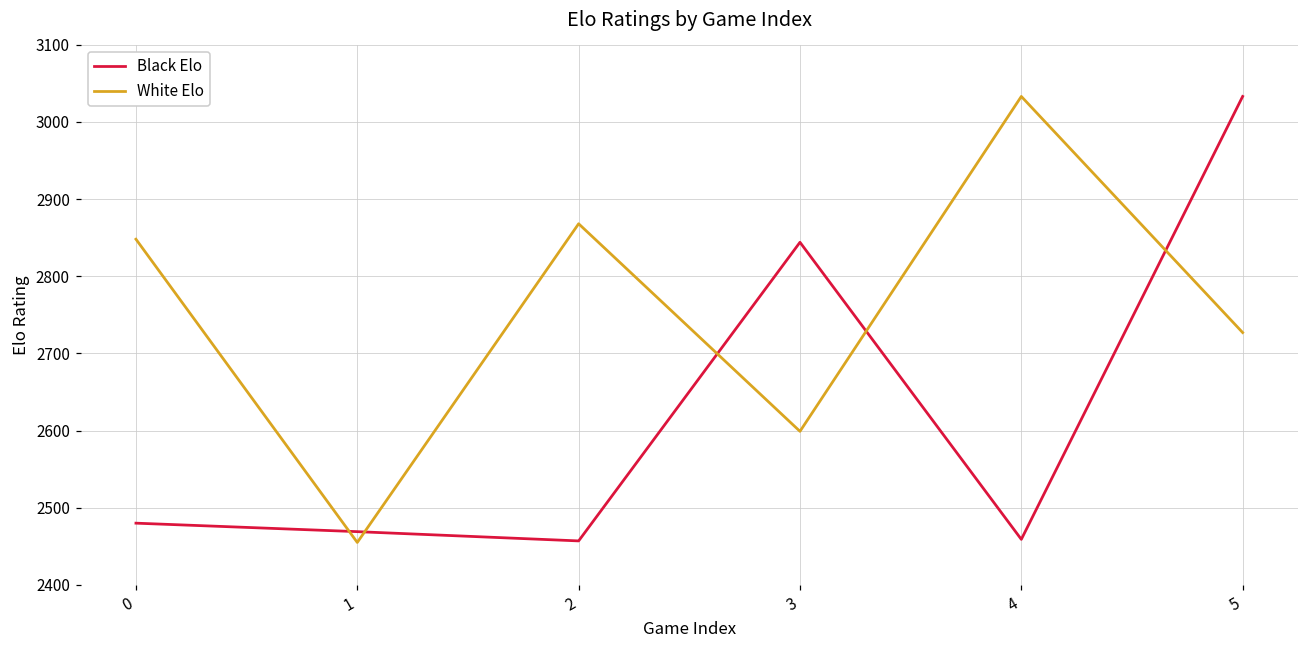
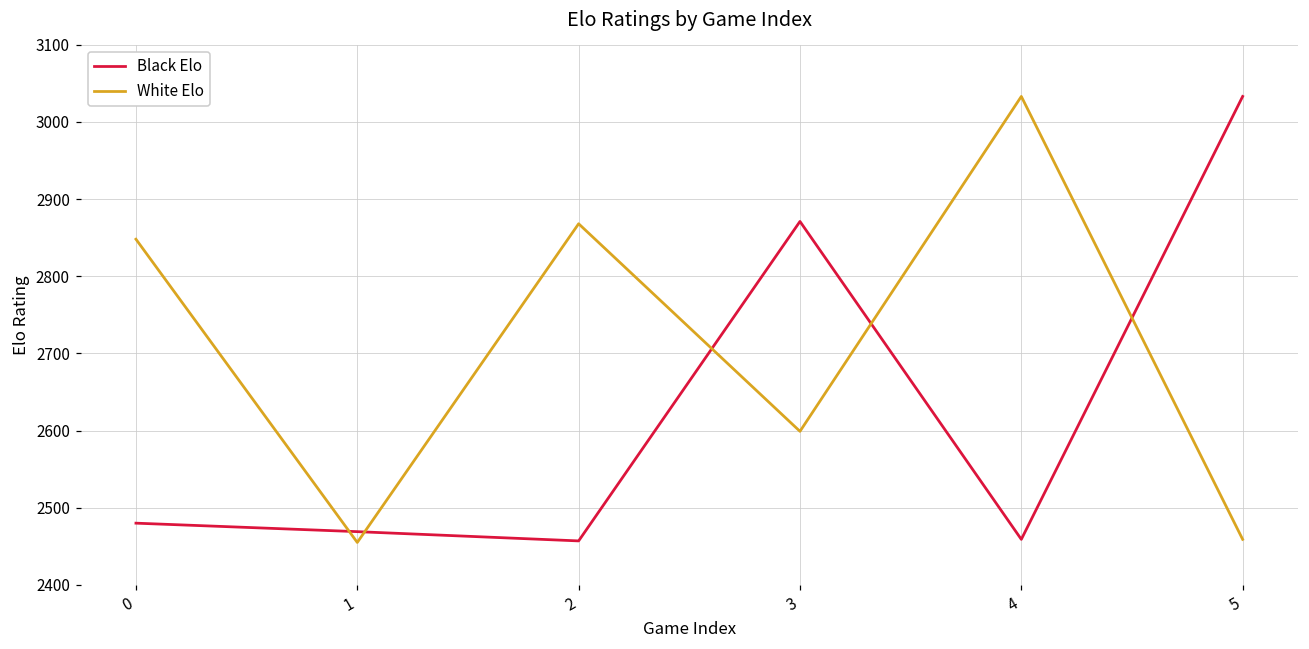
Black Elo, 3: 2840 -> 2870
White Elo, 5: 2730 -> 2460
